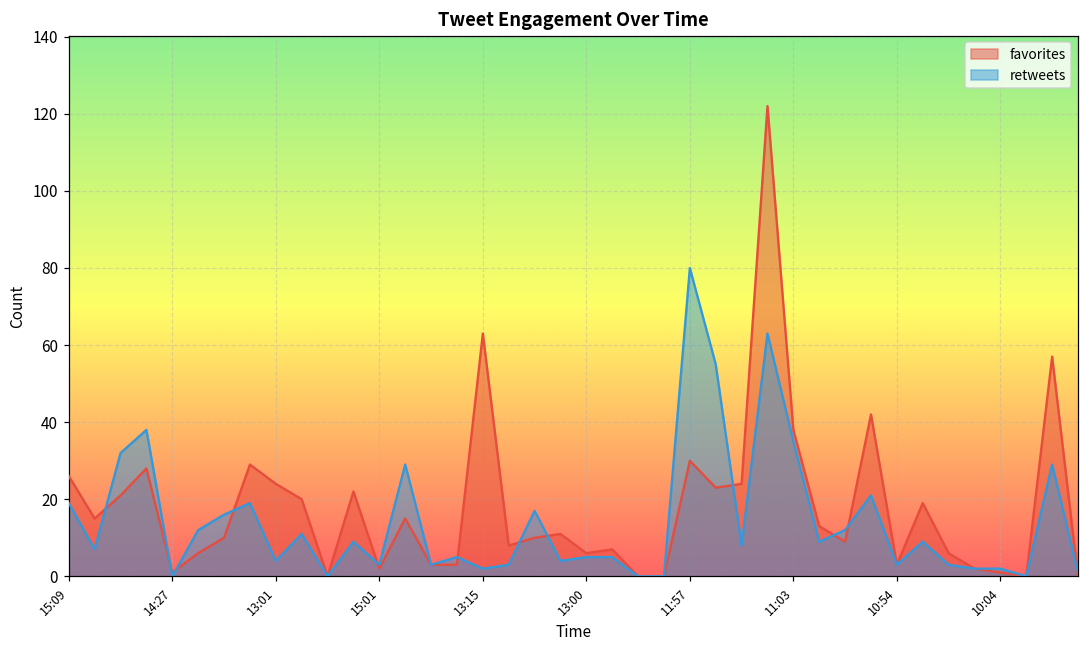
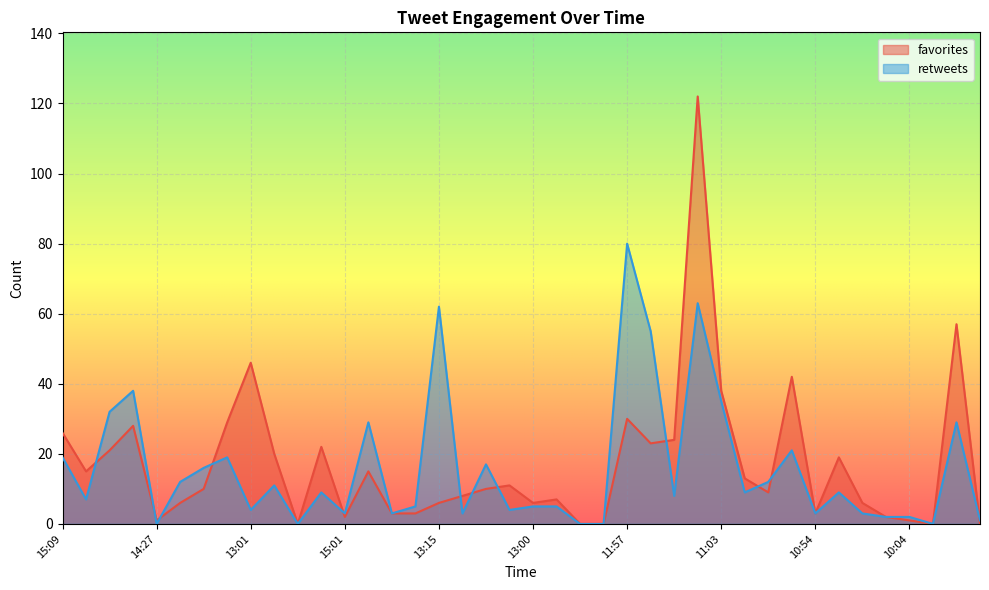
favorites, 13:01: 24 -> 46
favorites, 13:15: 63 -> 6
retweets, 13:15: 2 -> 62
